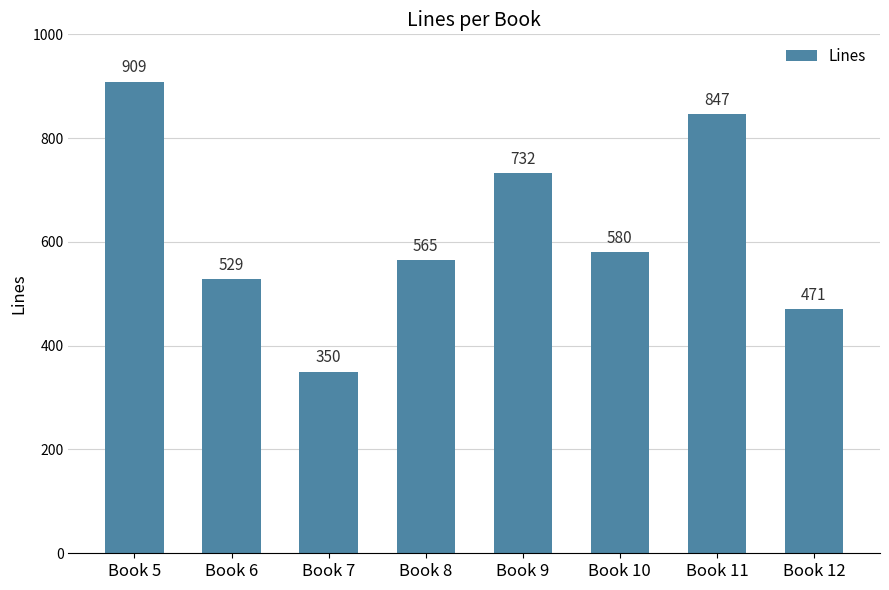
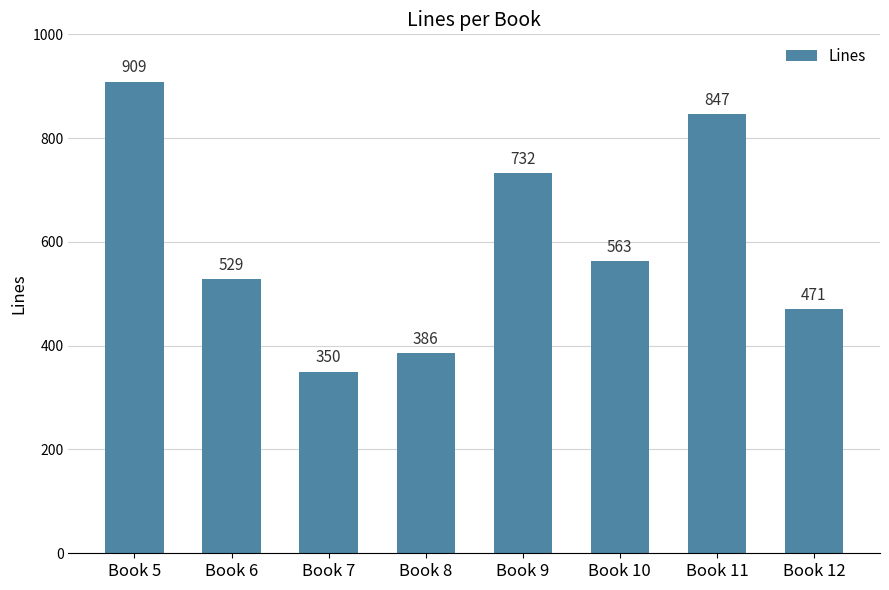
Book 8: 565 -> 386
Book 10: 580 -> 563
